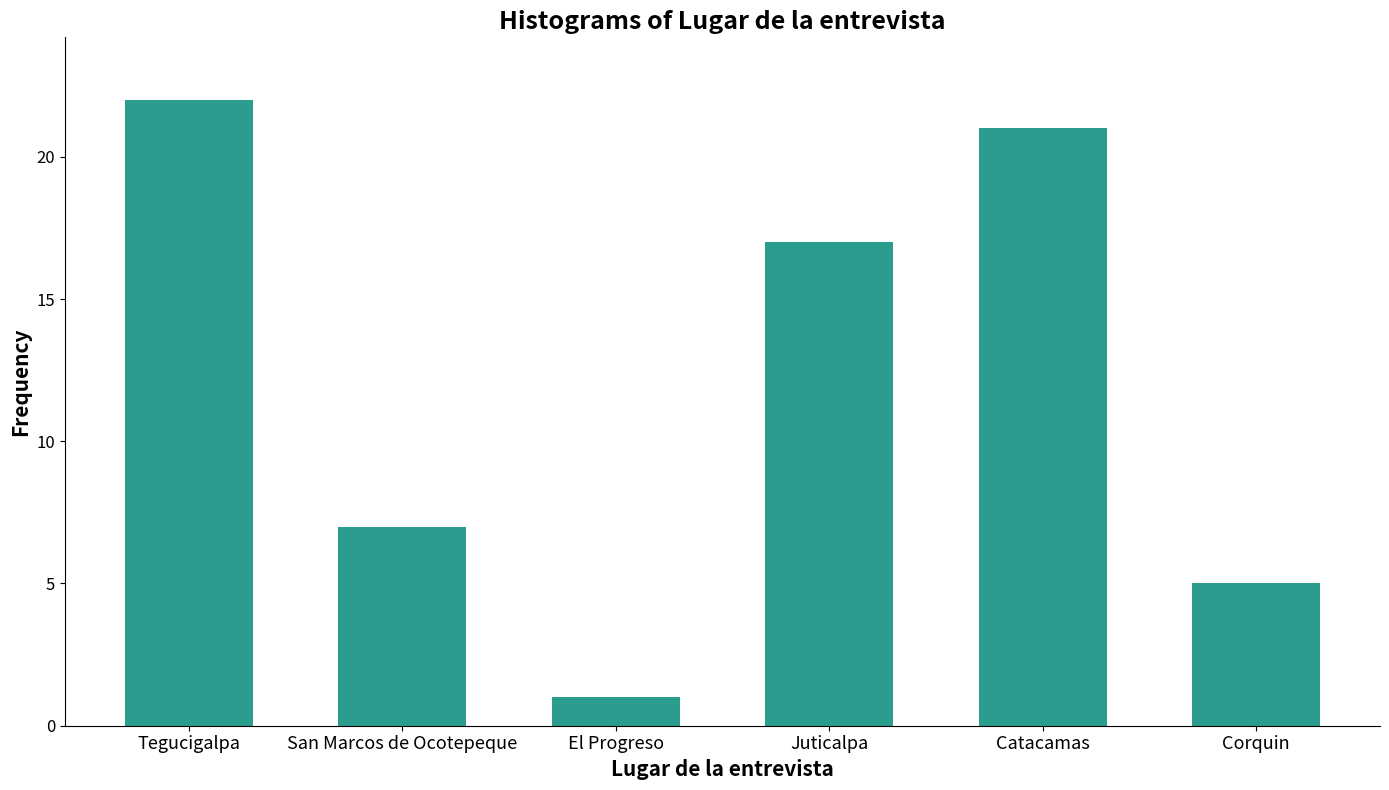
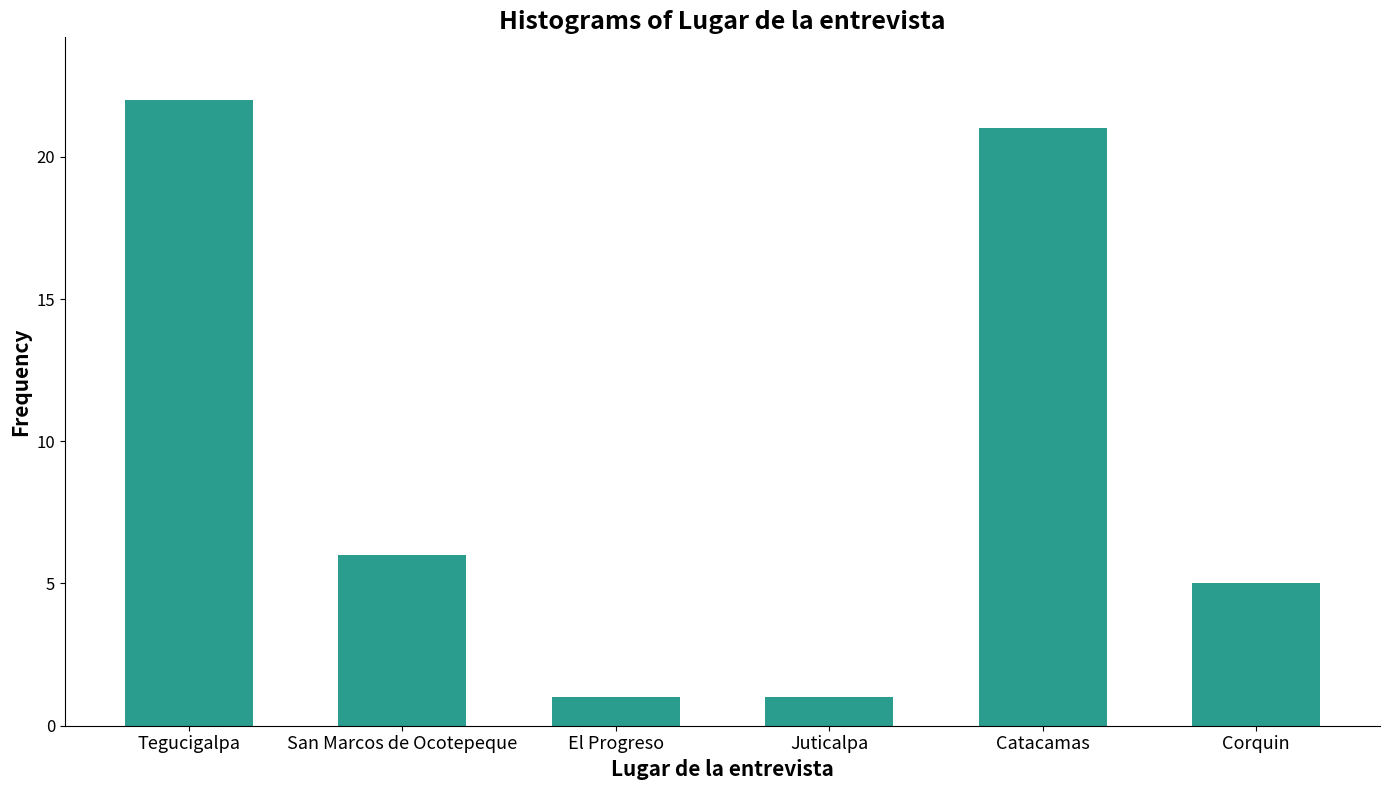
San Marcos de Ocotepeque: 7 -> 6
Juticalpa: 17 -> 1
